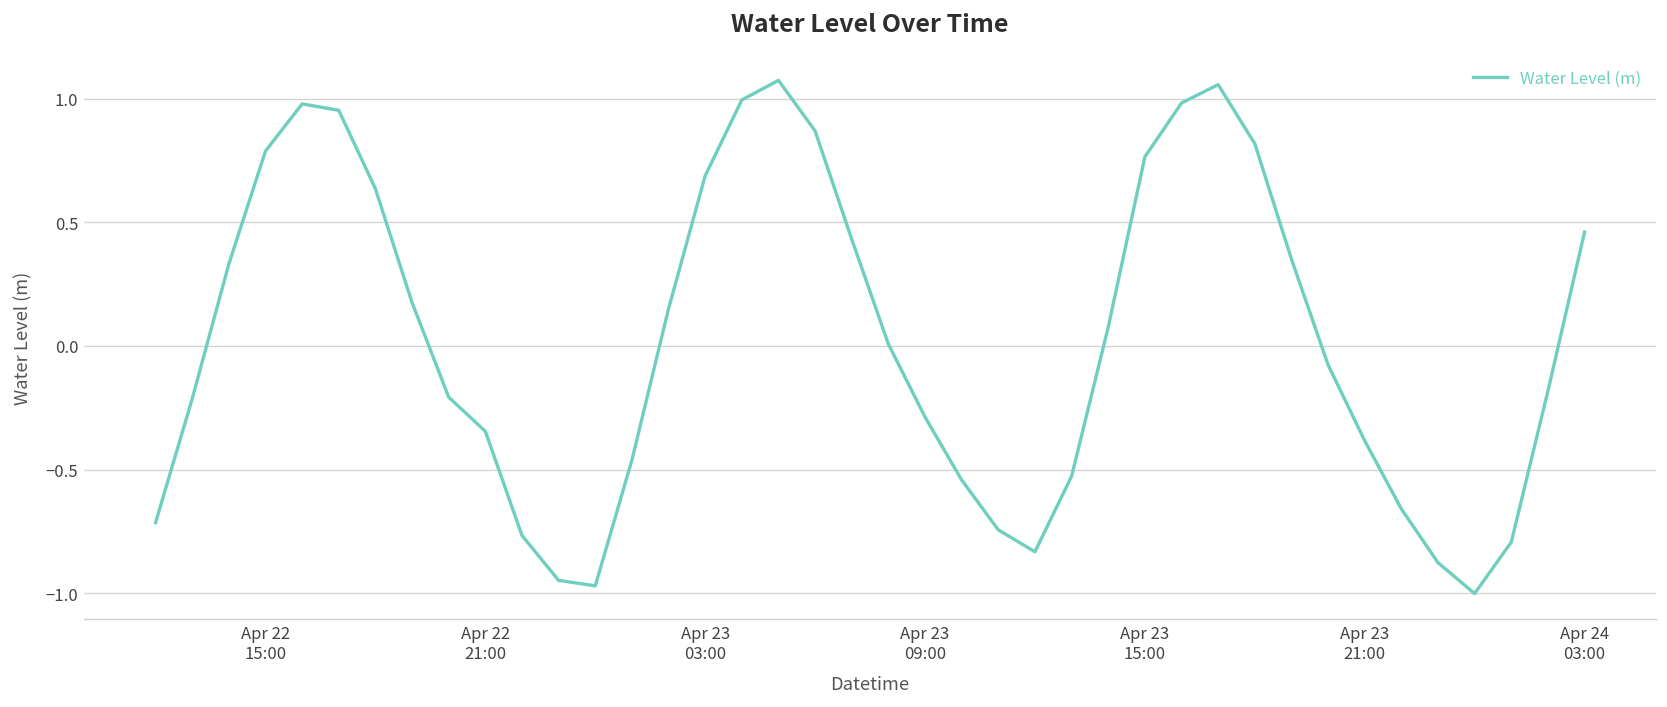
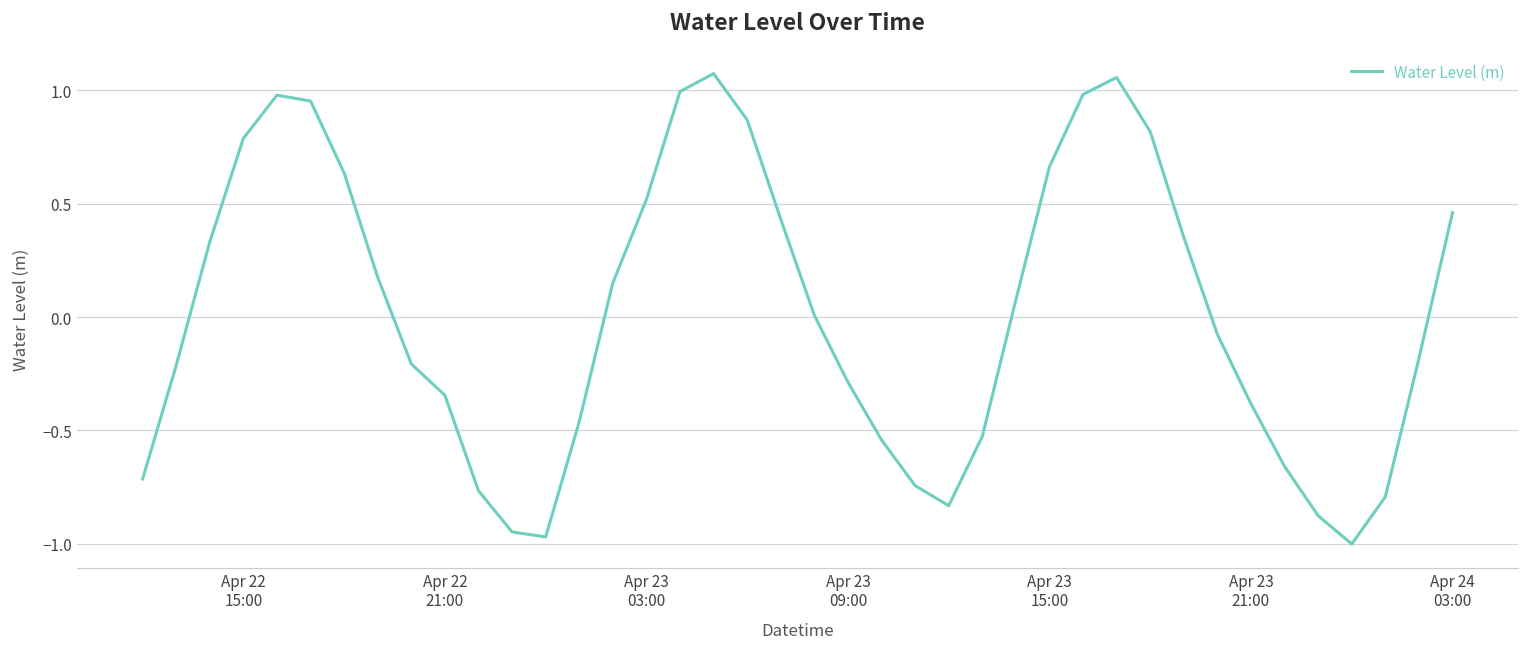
Apr 23 03:00: 0.69 -> 0.52
Apr 23 15:00: 0.76 -> 0.66
